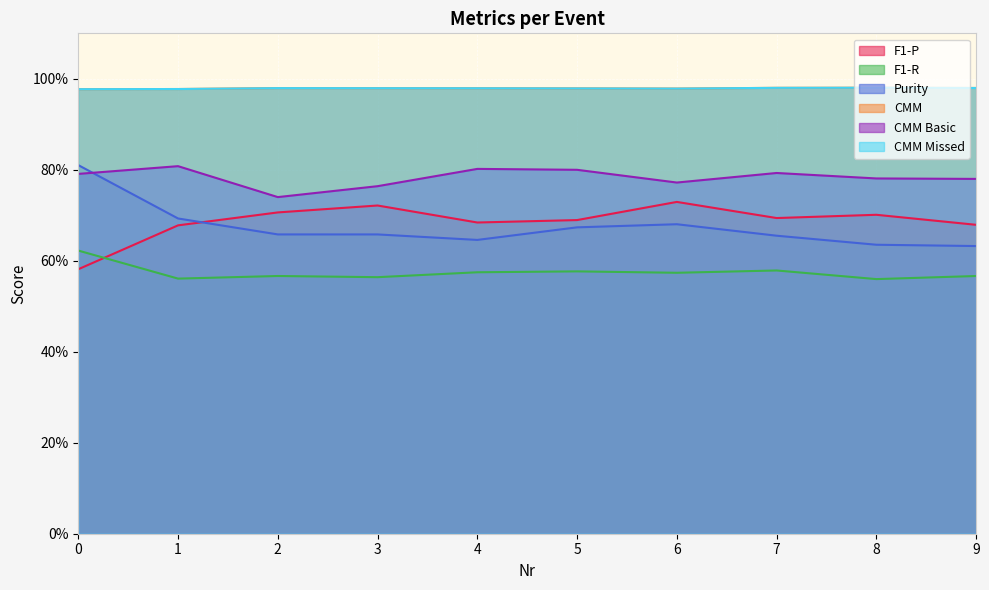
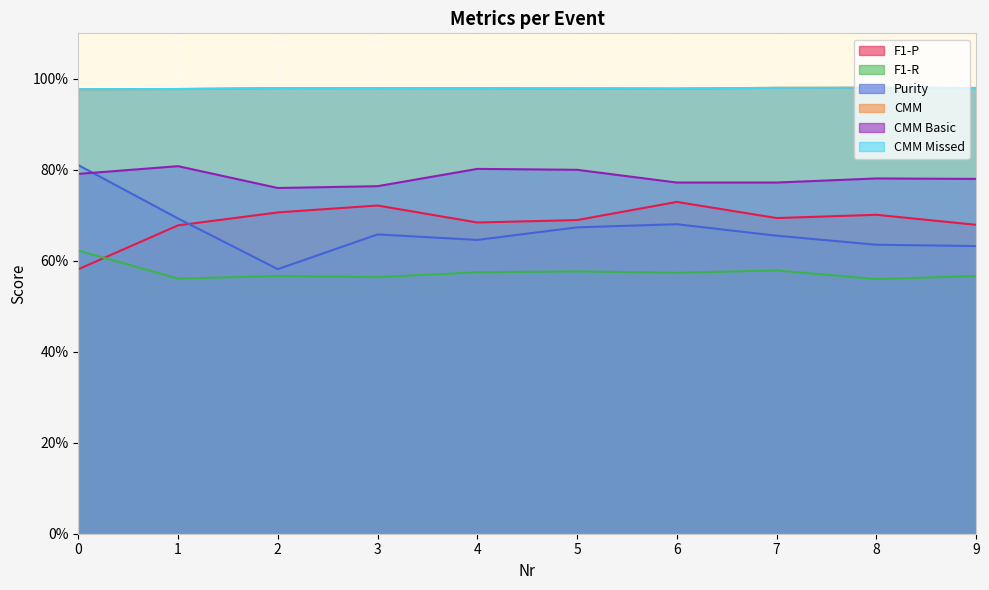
Purity, 2: 66% -> 58%
CMM Basic, 2: 74% -> 76%
CMM Basic, 7: 79% -> 77%
